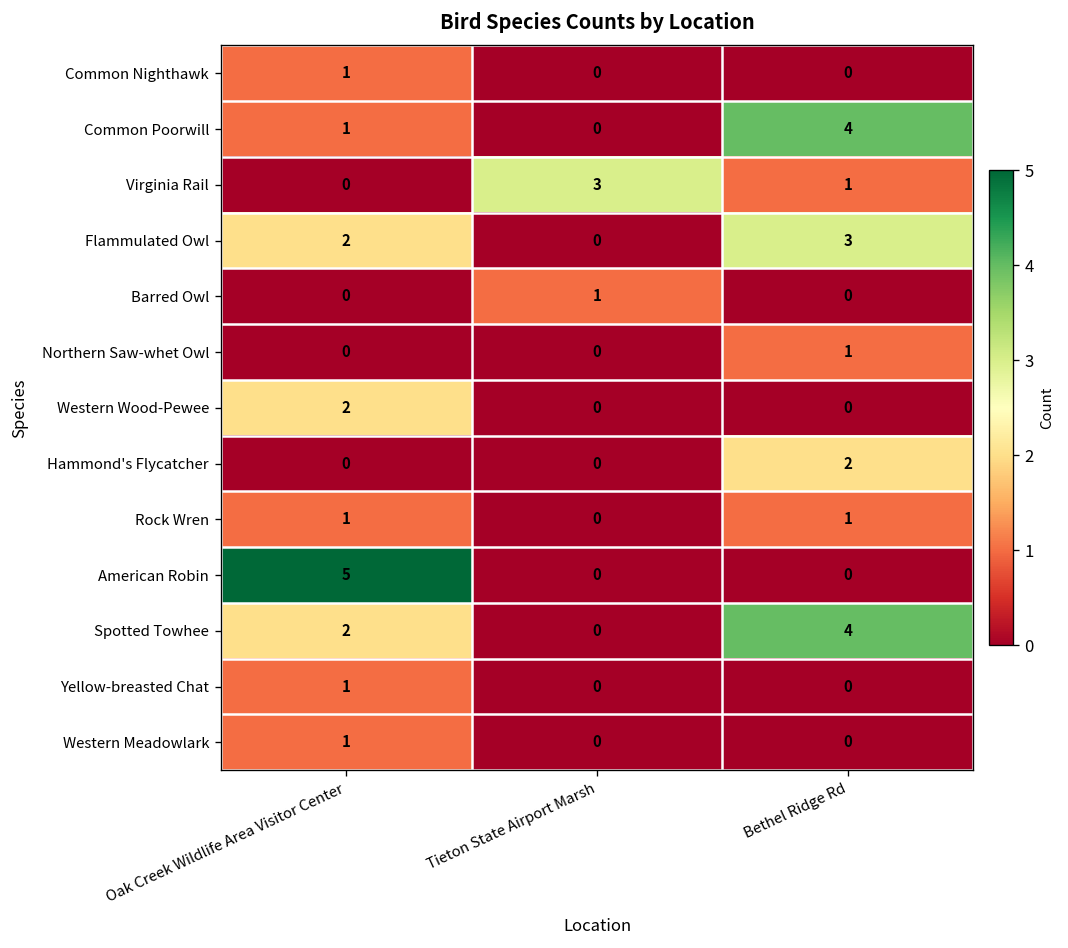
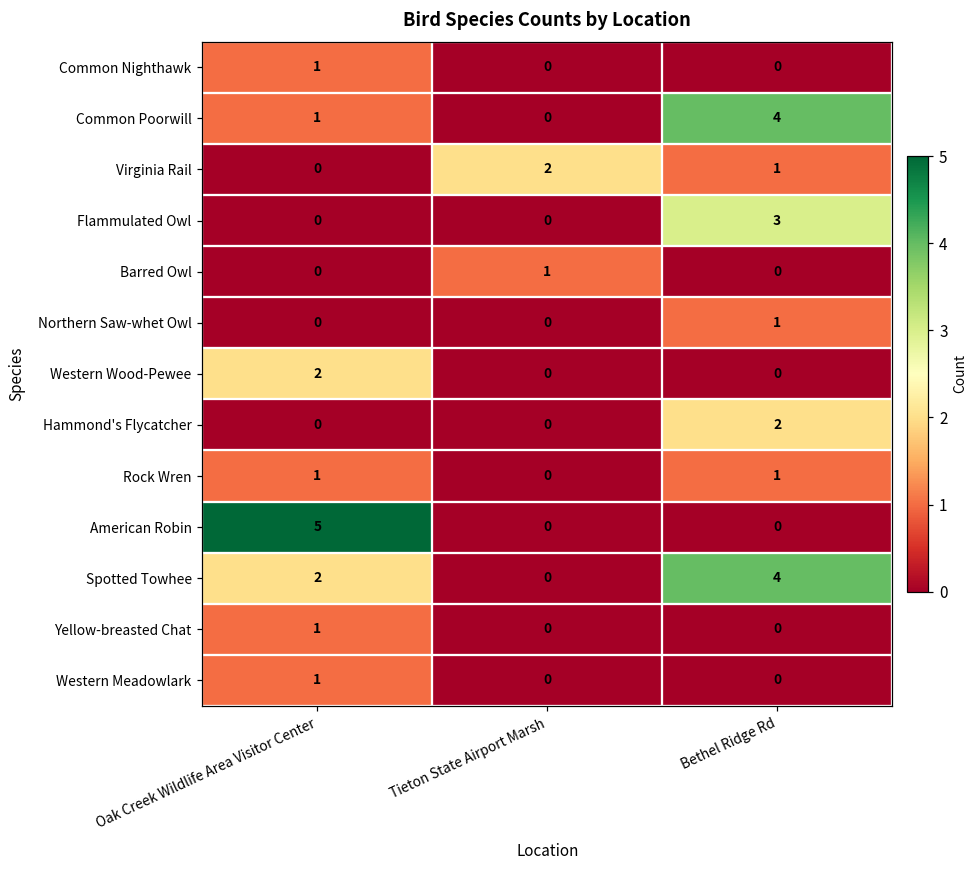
Virginia Rail, Tieton State Airport Marsh: 3 -> 2
Flammulated Owl, Oak Creek Wildlife Area Visitor Center: 2 -> 0
